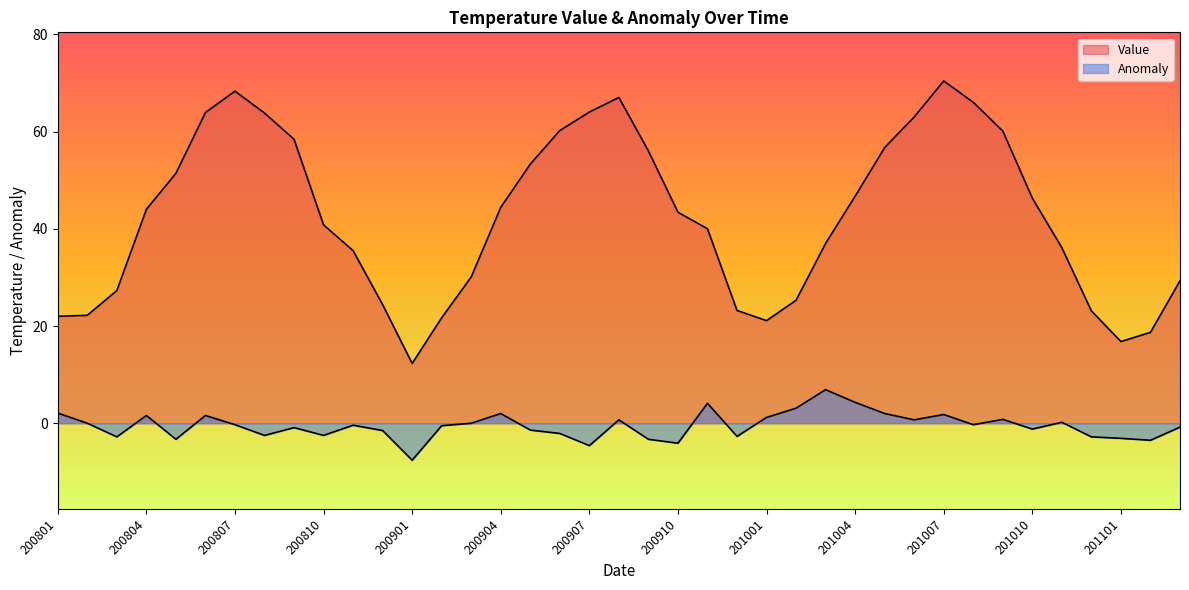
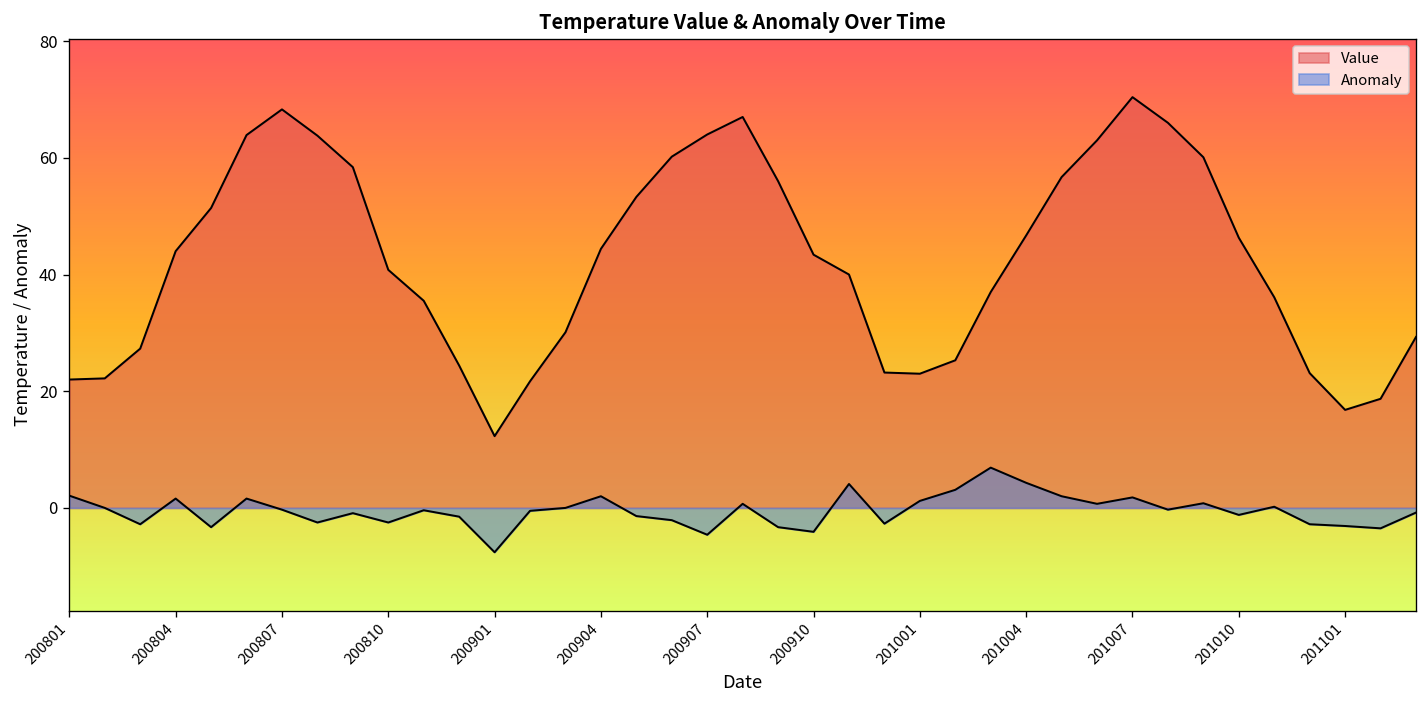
Value, 201001: 21 -> 23
